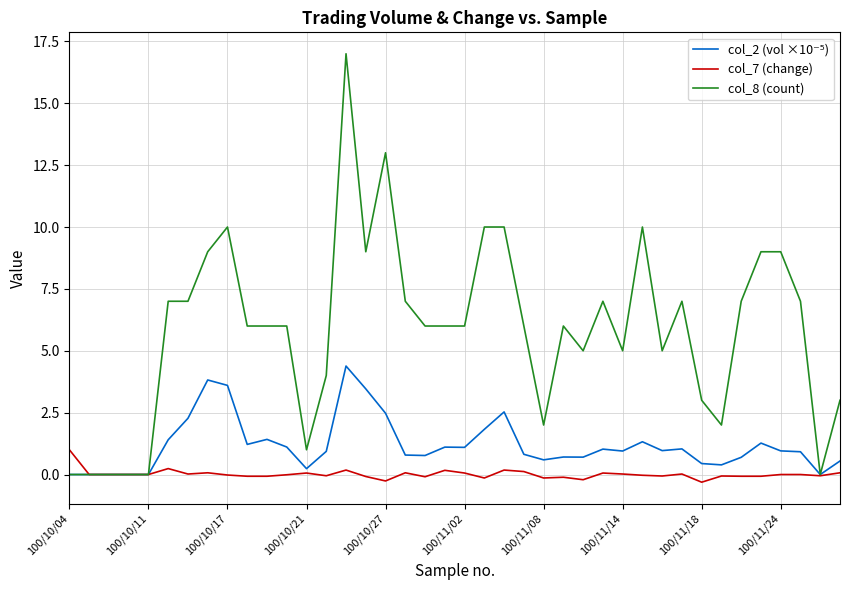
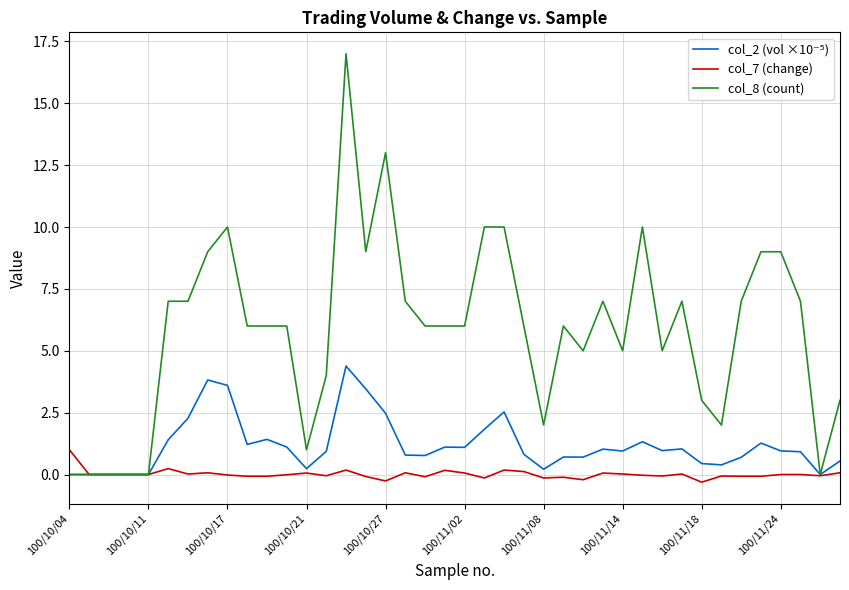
col_2 (vol ×10⁻⁵), 100/11/08: 0.6 -> 0.2
